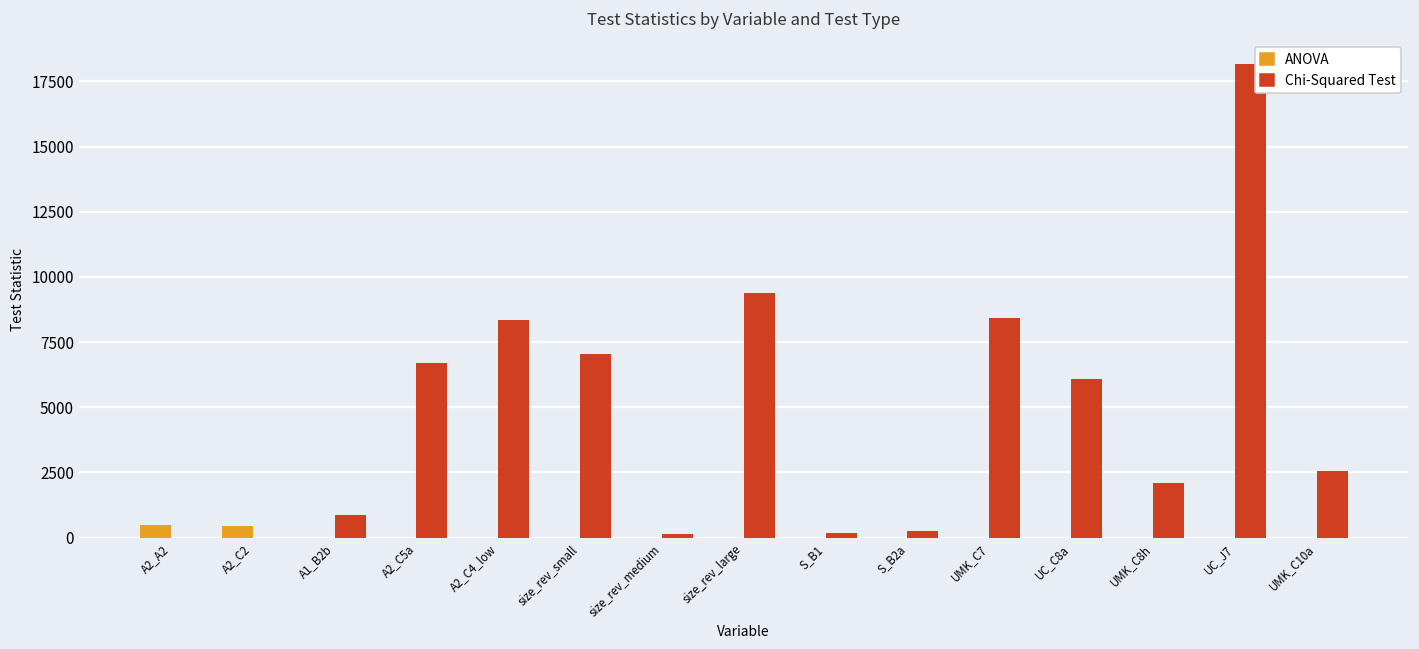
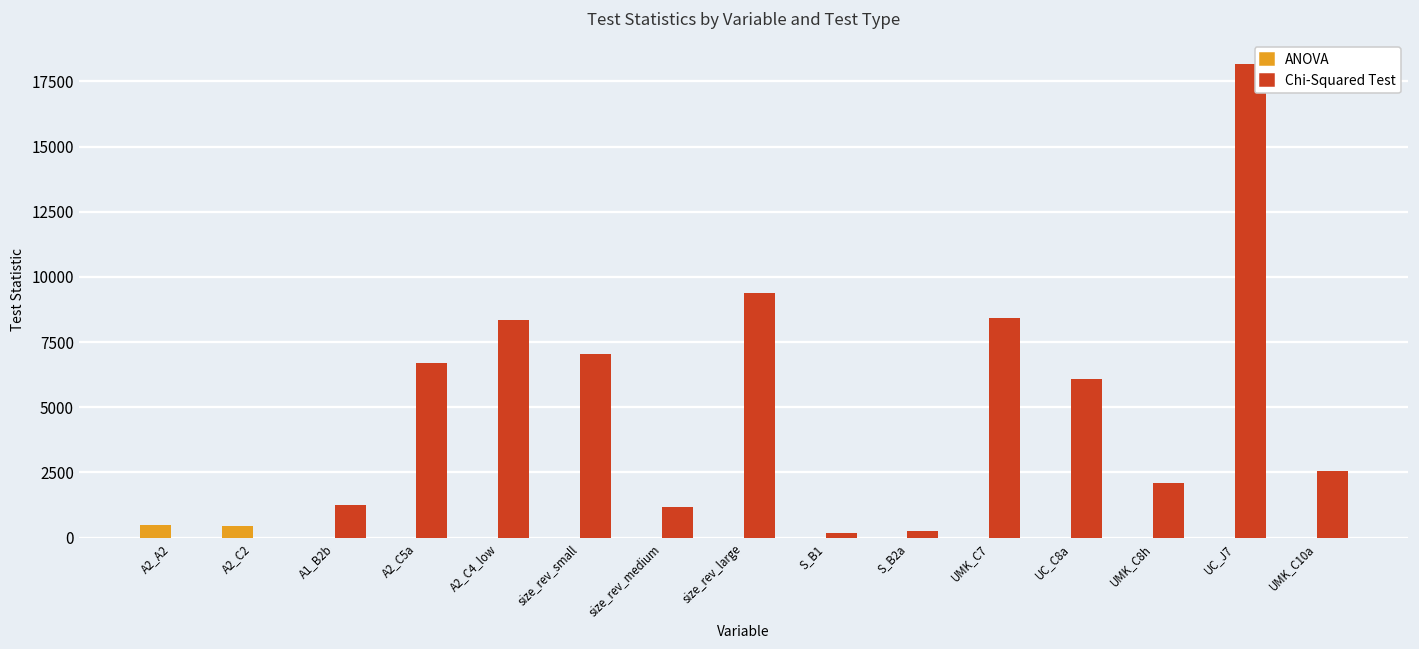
Chi-Squared Test, A1_B2b: 900 -> 1300
Chi-Squared Test, size_rev_medium: 100 -> 1200
